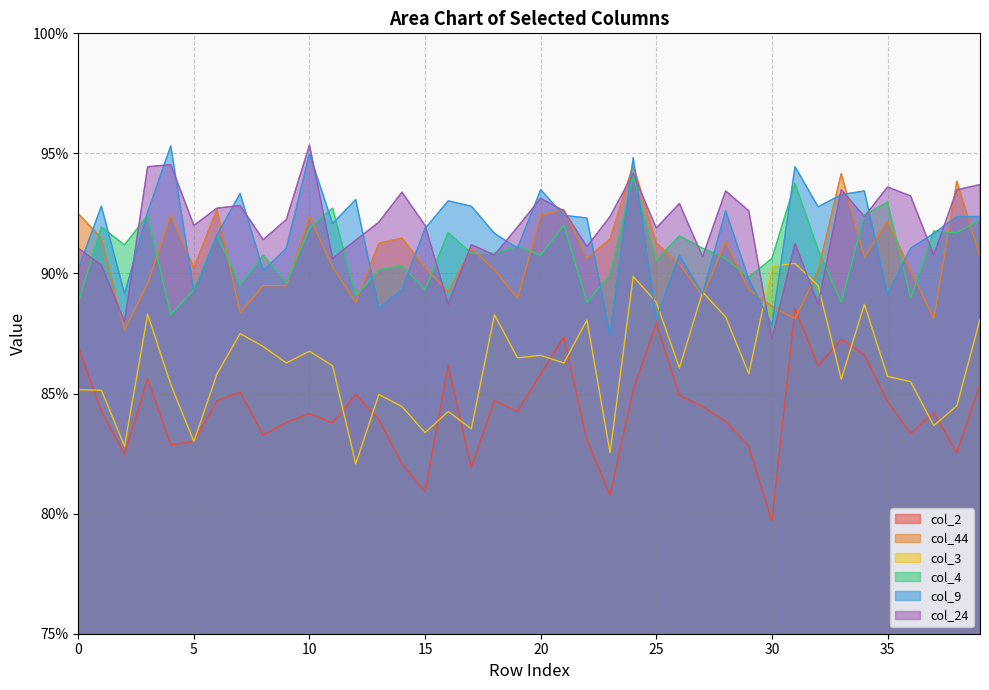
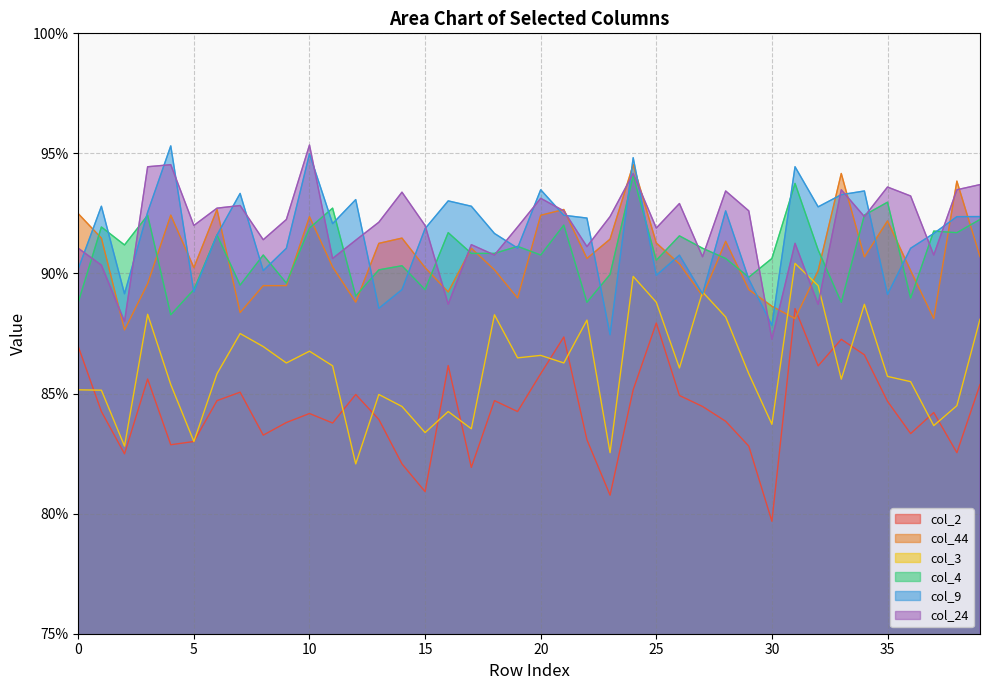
col_9, 25: 88.1% -> 89.9%
col_3, 30: 90.3% -> 83.7%
